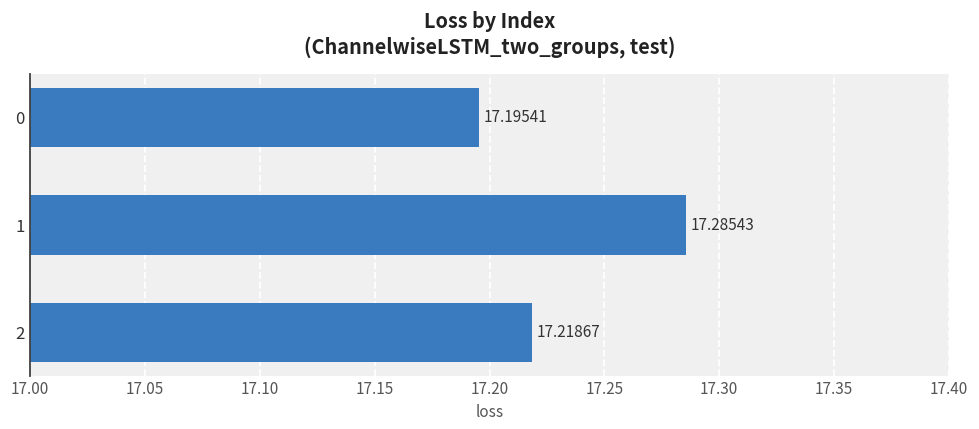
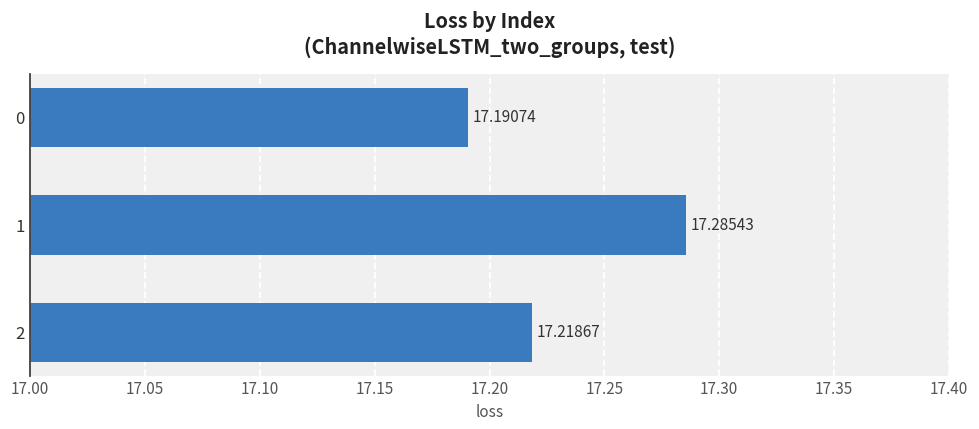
0: 17.19541 -> 17.19074
